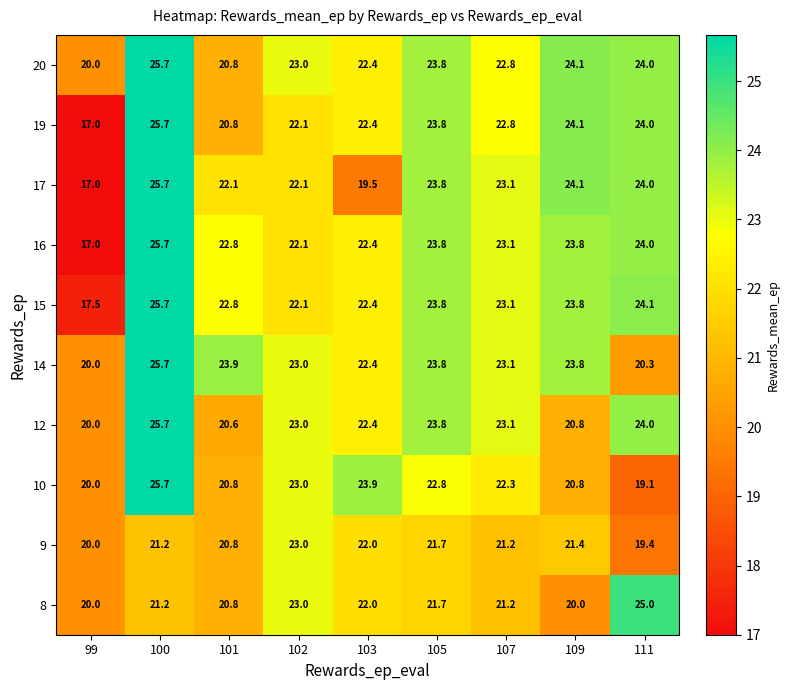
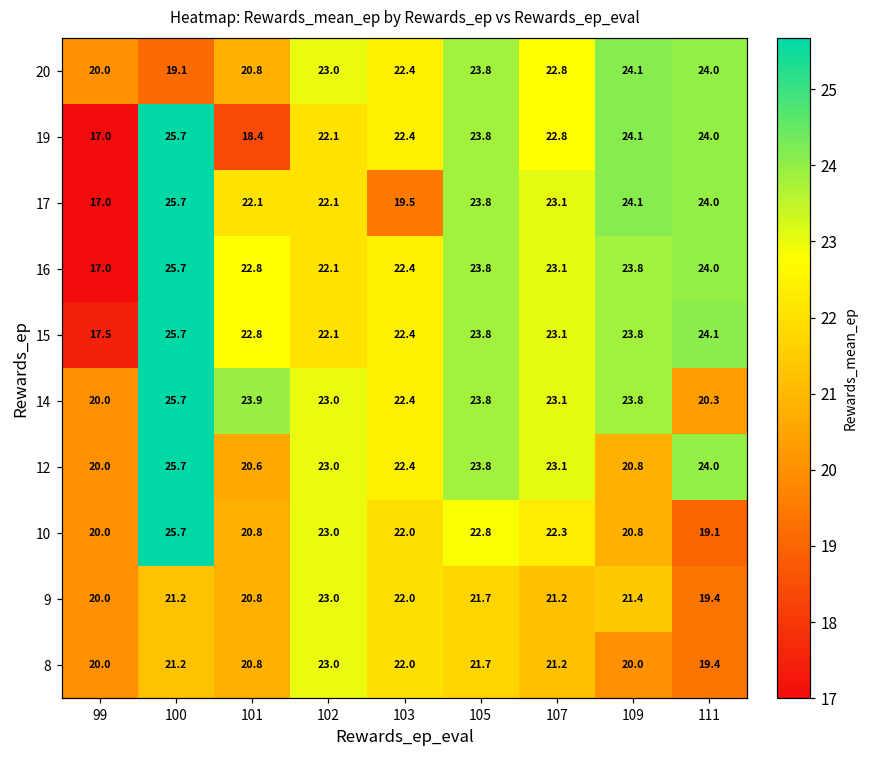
20, 100: 25.7 -> 19.1
19, 101: 20.8 -> 18.4
10, 103: 23.9 -> 22.0
8, 111: 25.0 -> 19.4
